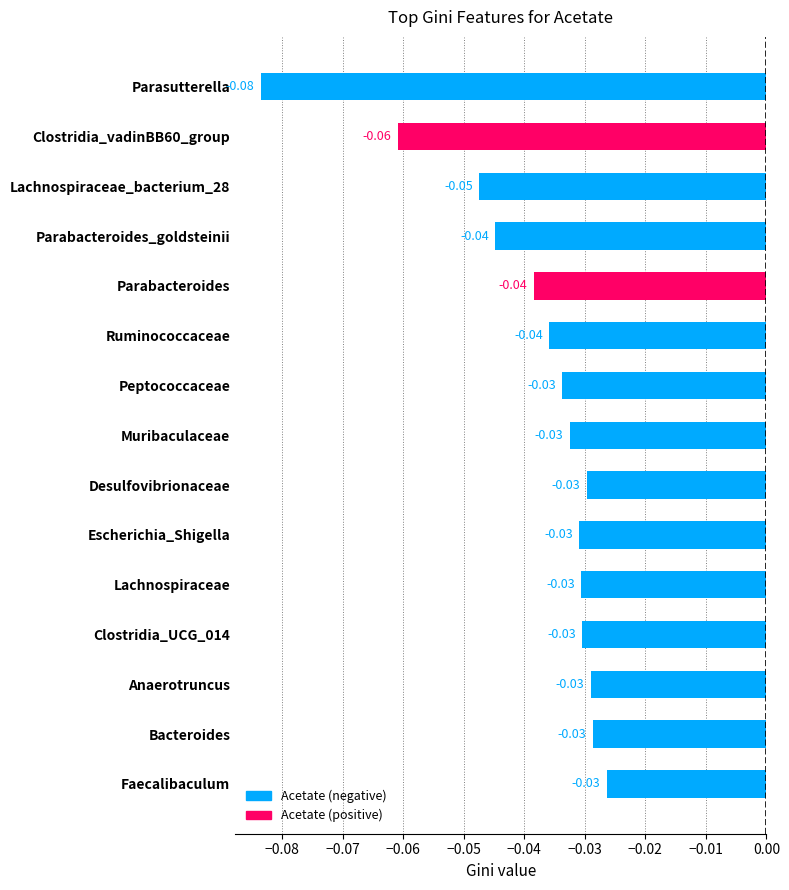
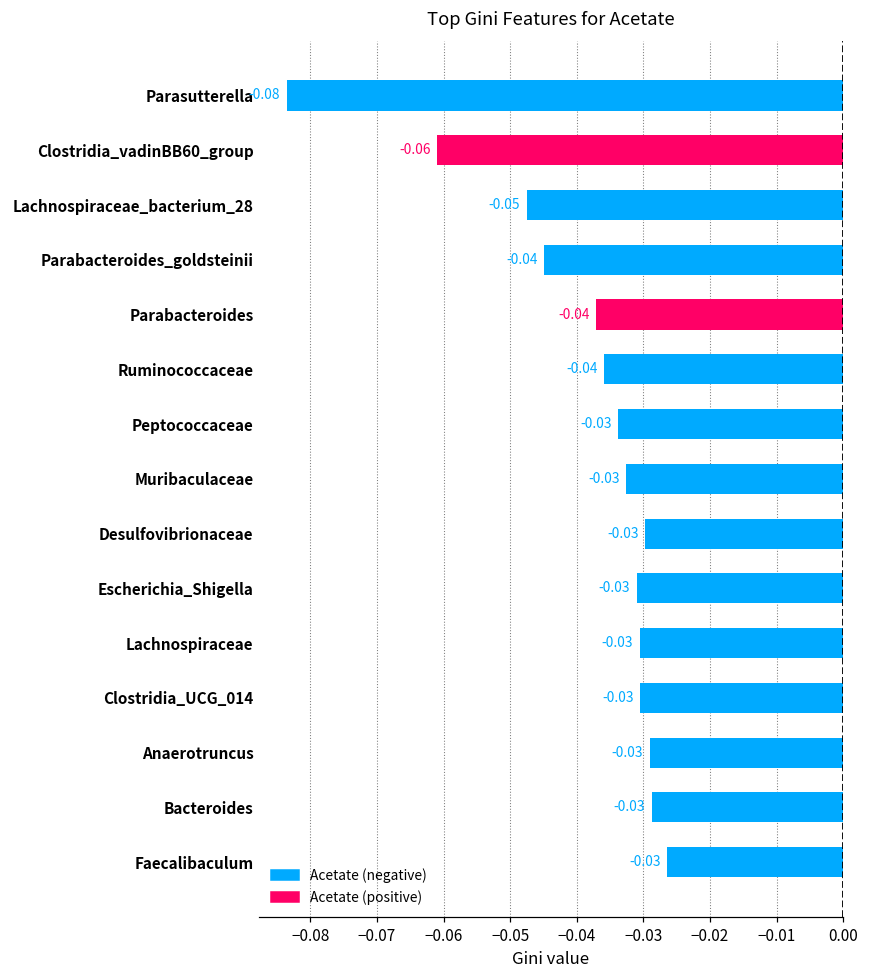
Parabacteroides: -0.038 -> -0.037
